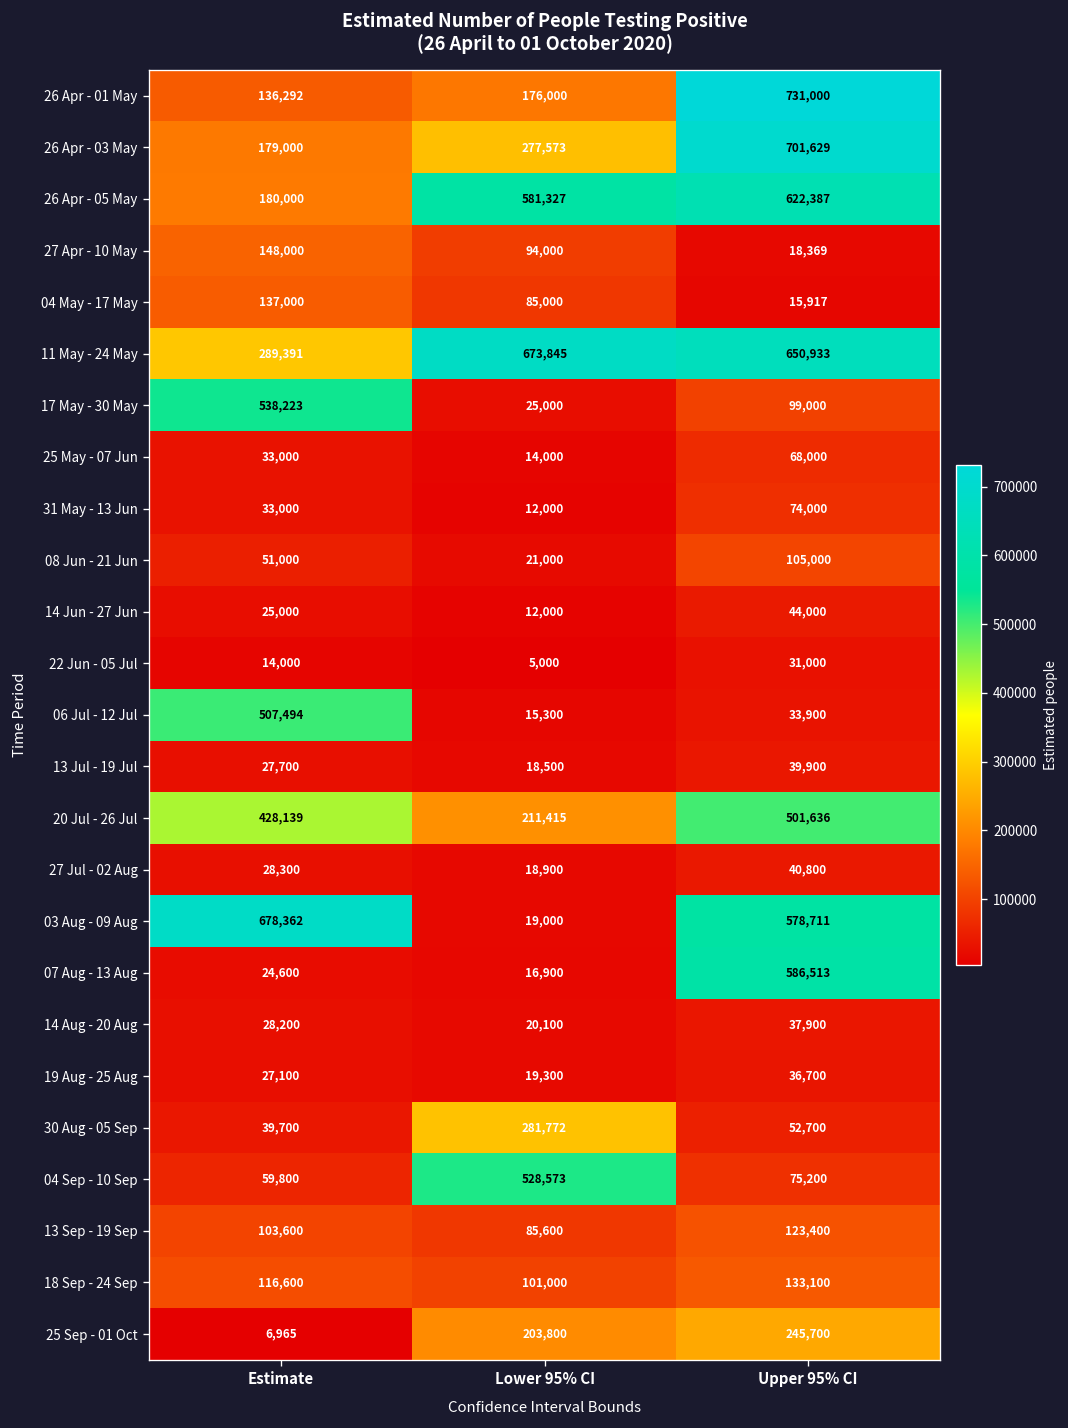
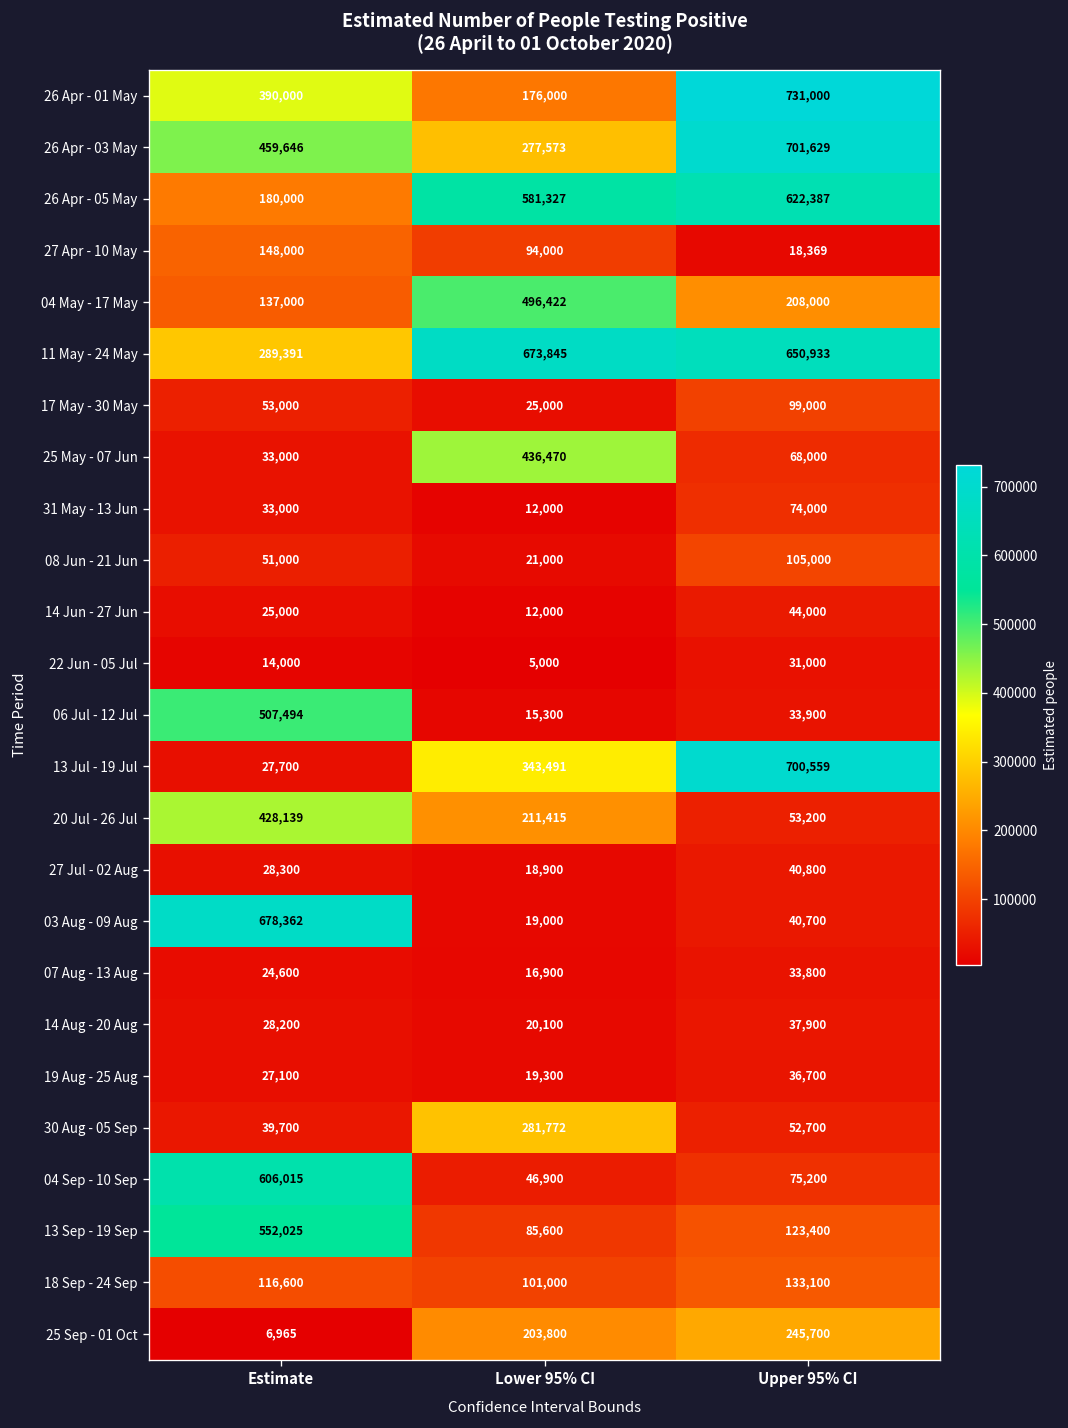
26 Apr - 01 May, Estimate: 136,292 -> 390,000
26 Apr - 03 May, Estimate: 179,000 -> 459,646
04 May - 17 May, Lower 95% CI: 85,000 -> 496,422
04 May - 17 May, Upper 95% CI: 15,917 -> 208,000
17 May - 30 May, Estimate: 538,223 -> 53,000
25 May - 07 Jun, Lower 95% CI: 14,000 -> 436,470
13 Jul - 19 Jul, Lower 95% CI: 18,500 -> 343,491
13 Jul - 19 Jul, Upper 95% CI: 39,900 -> 700,559
20 Jul - 26 Jul, Upper 95% CI: 501,636 -> 53,200
03 Aug - 09 Aug, Upper 95% CI: 578,711 -> 40,700
07 Aug - 13 Aug, Upper 95% CI: 586,513 -> 33,800
04 Sep - 10 Sep, Estimate: 59,800 -> 606,015
04 Sep - 10 Sep, Lower 95% CI: 528,573 -> 46,900
13 Sep - 19 Sep, Estimate: 103,600 -> 552,025
